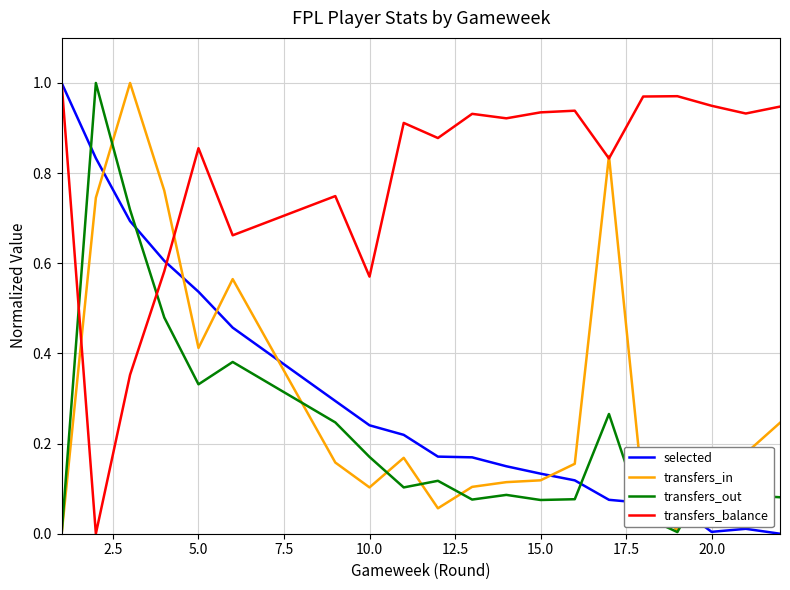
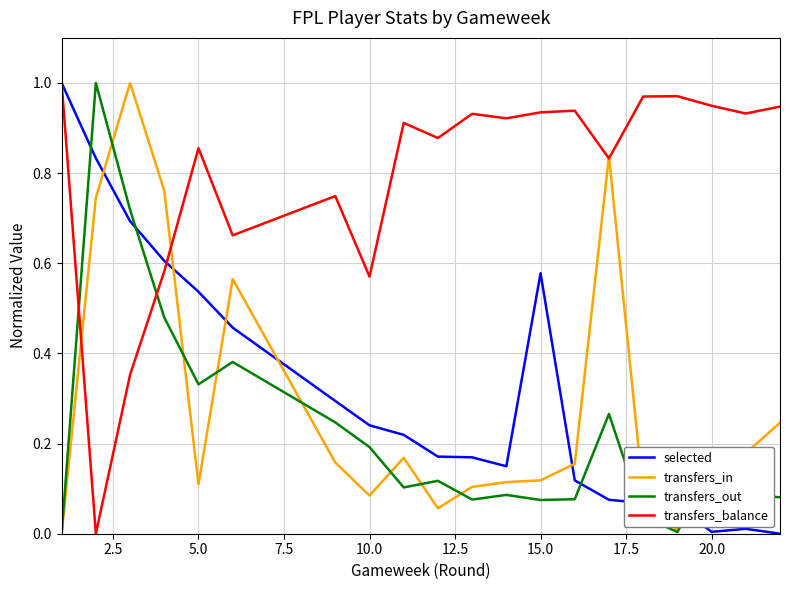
transfers_in, 5.0: 0.41 -> 0.11
transfers_in, 10.0: 0.10 -> 0.08
transfers_out, 10.0: 0.17 -> 0.19
selected, 15.0: 0.13 -> 0.58
